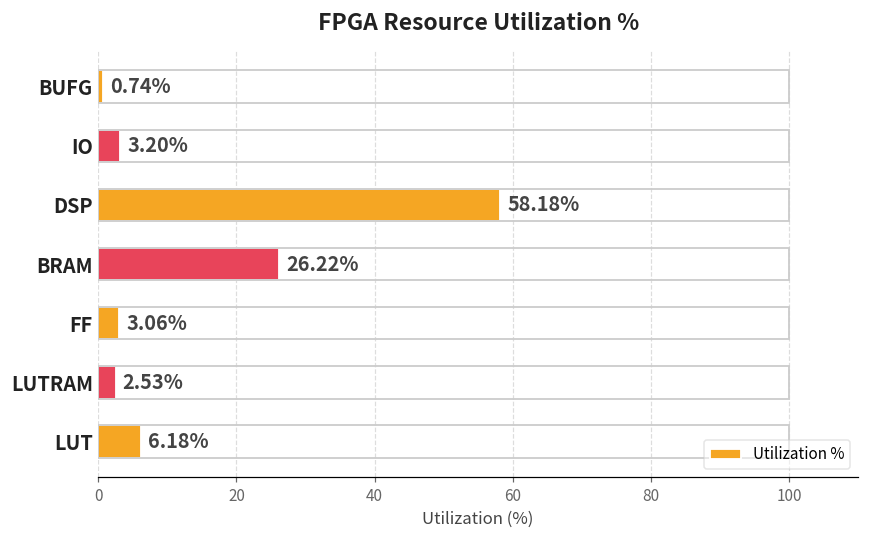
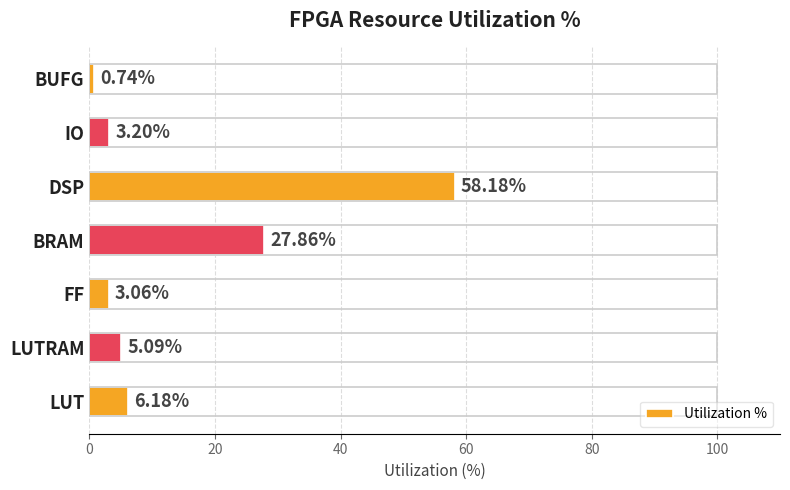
BRAM: 26.22% -> 27.86%
LUTRAM: 2.53% -> 5.09%
